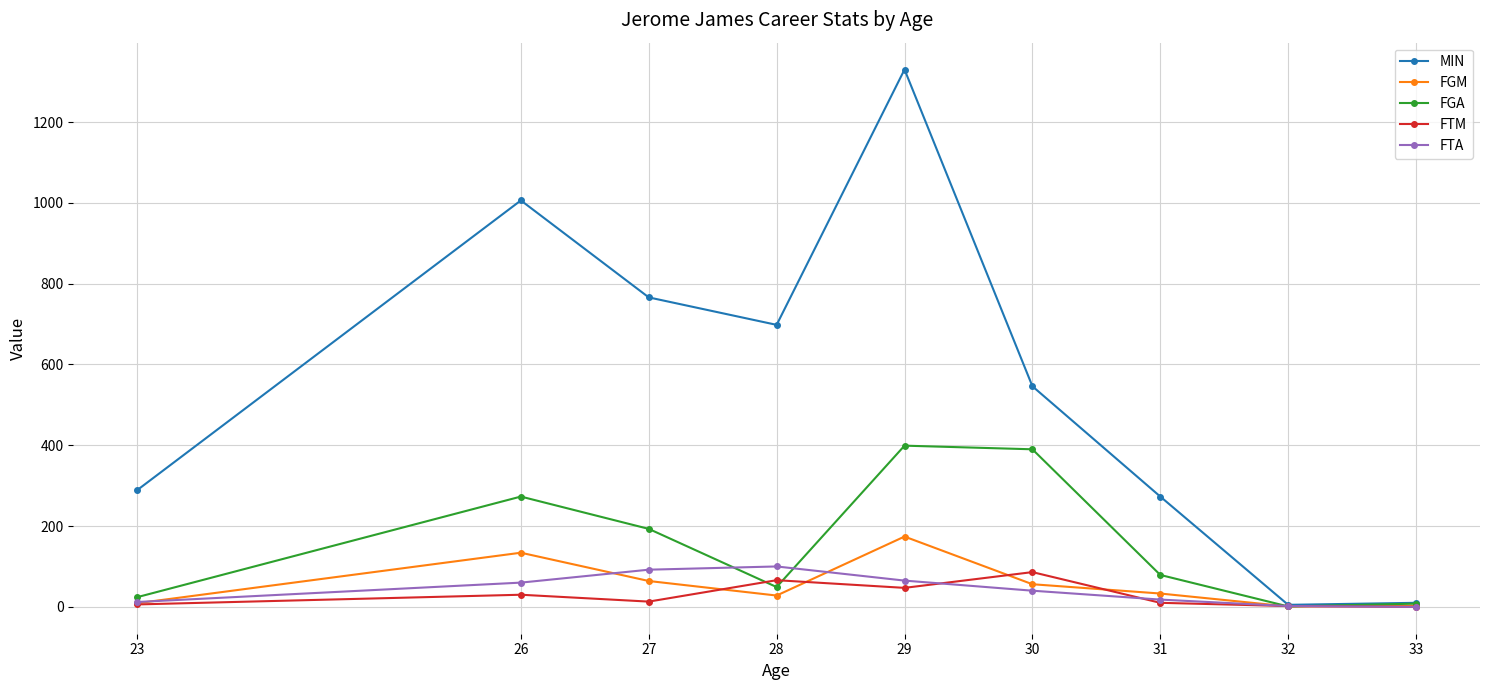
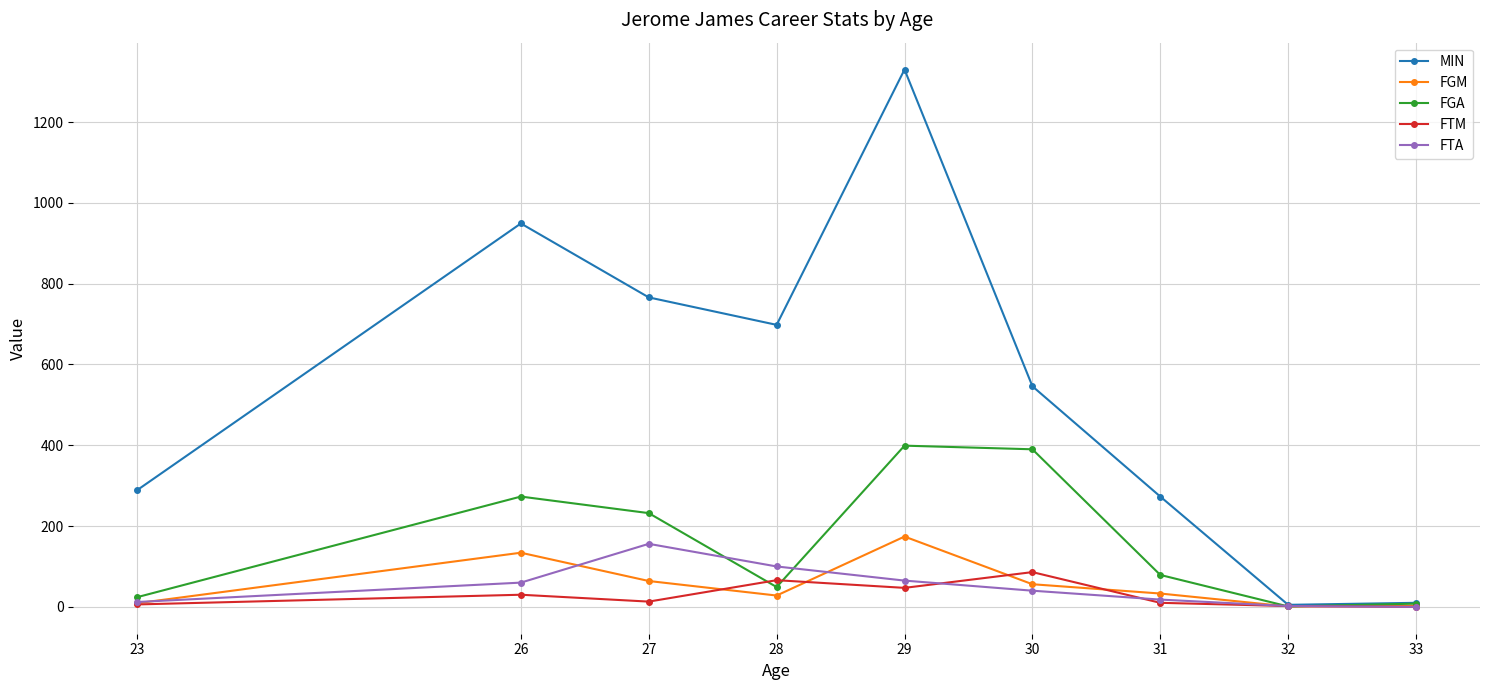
MIN, 26: 1010 -> 950
FGA, 27: 190 -> 230
FTA, 27: 90 -> 160
